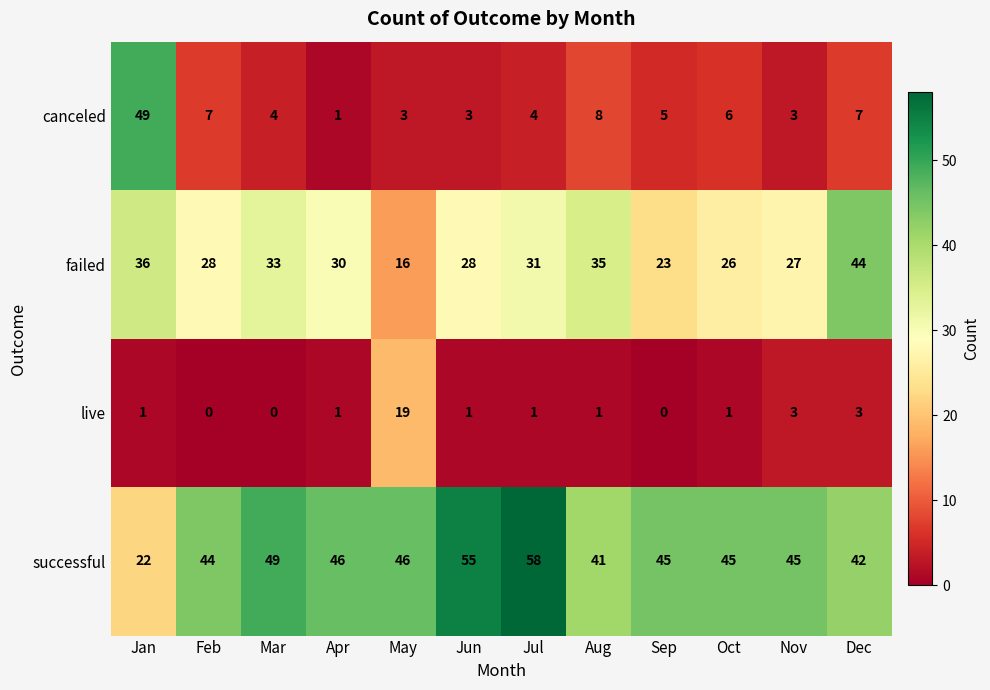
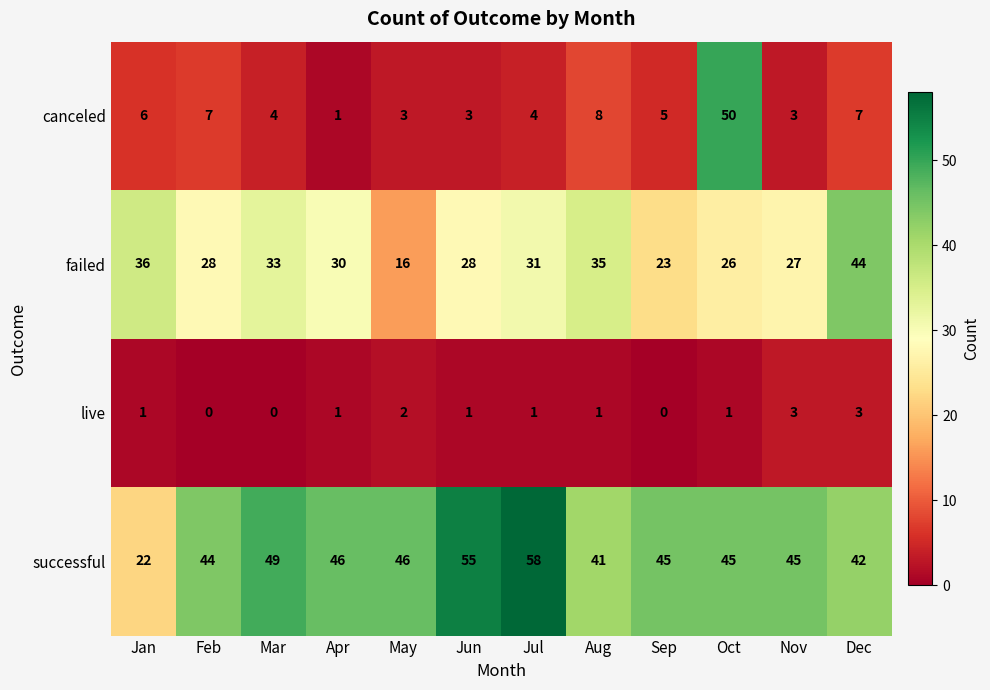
canceled, Jan: 49 -> 6
canceled, Oct: 6 -> 50
live, May: 19 -> 2
